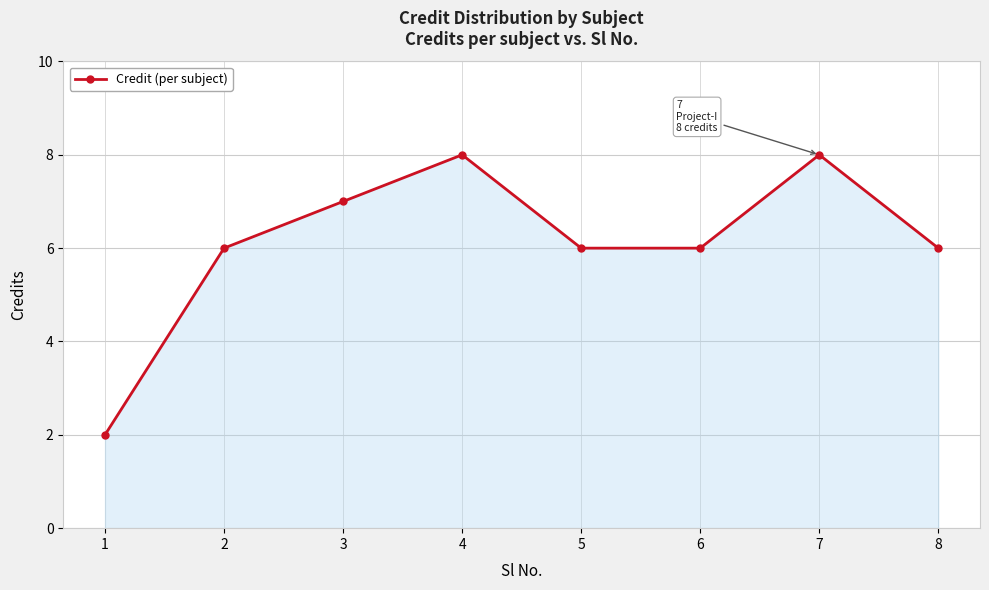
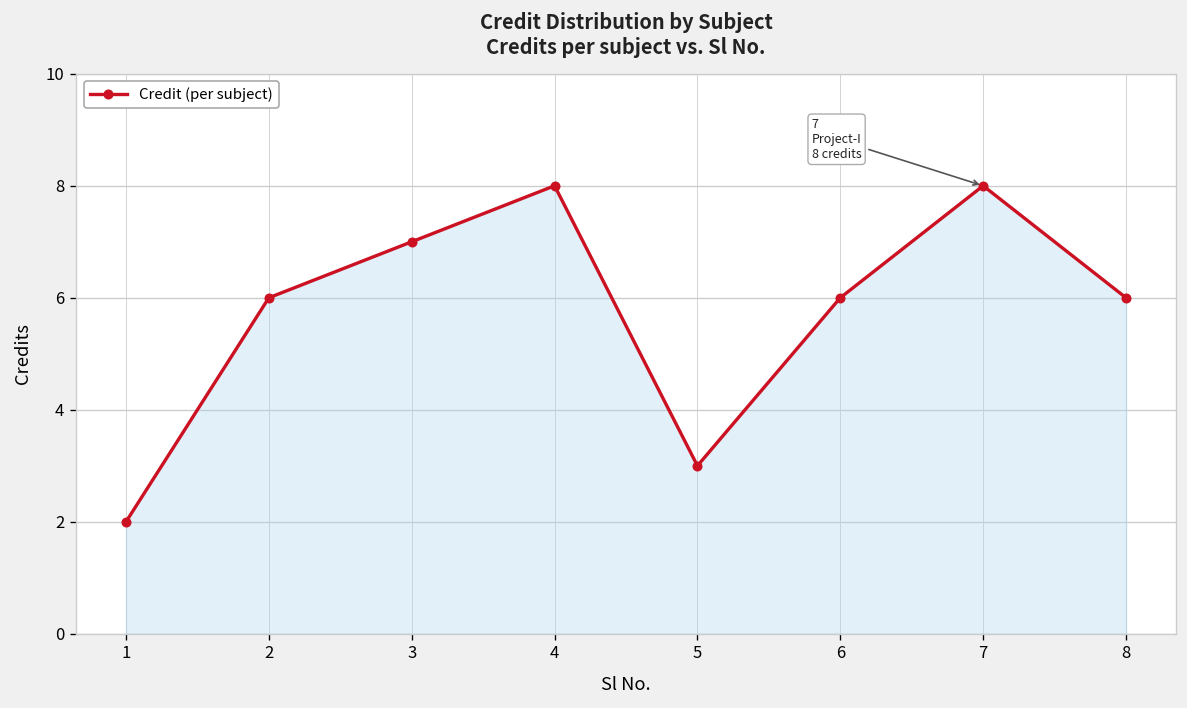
5: 6 -> 3
